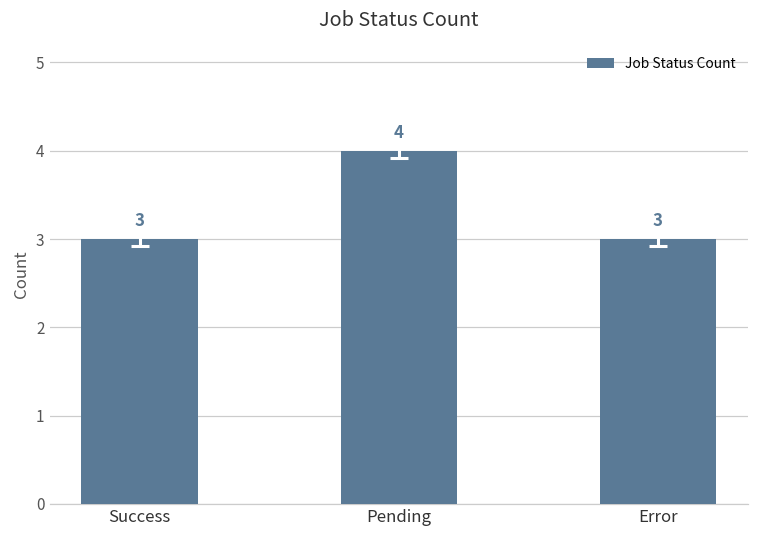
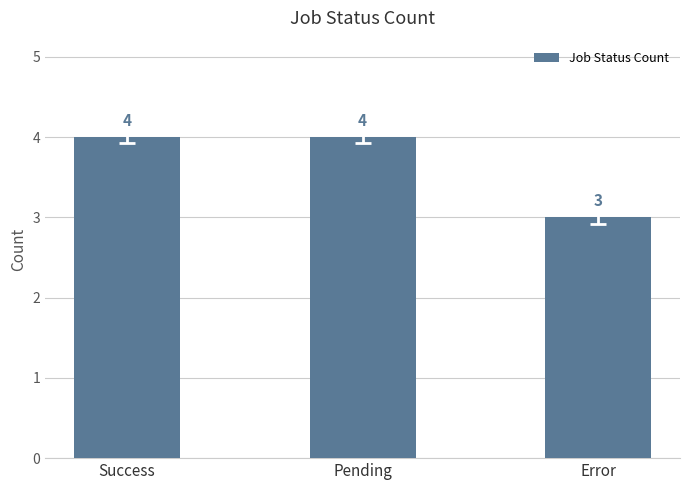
Job Status Count, Success: 3 -> 4
